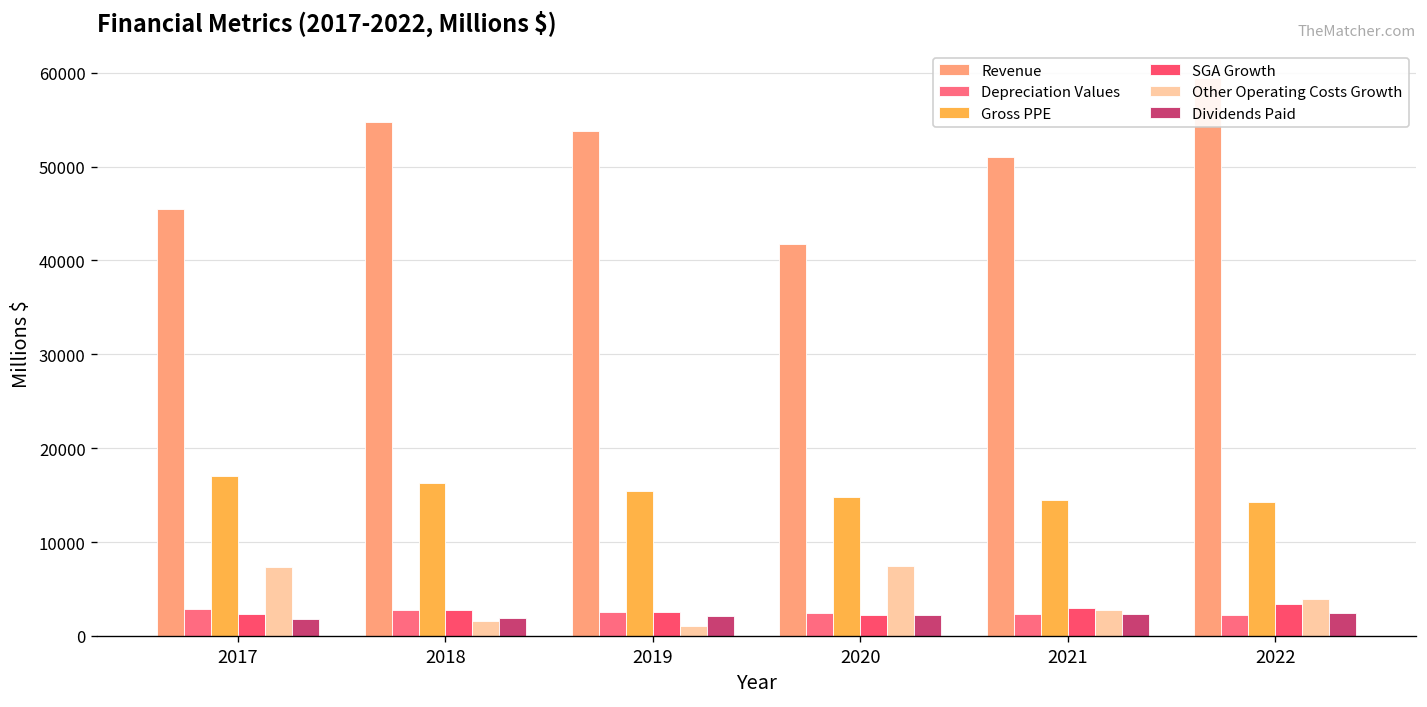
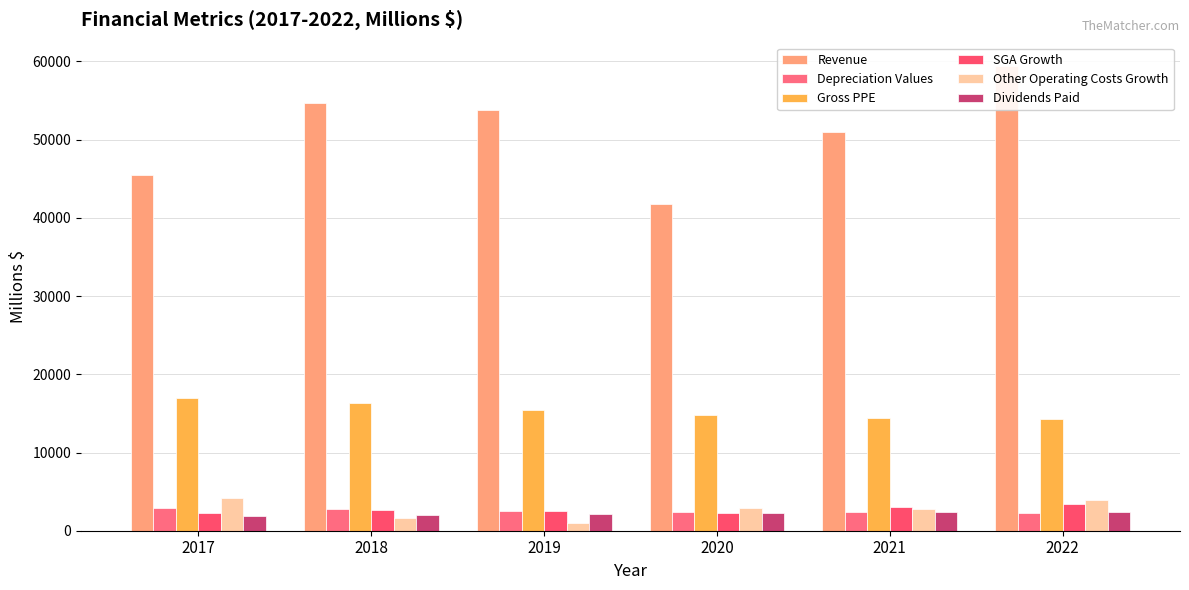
Other Operating Costs Growth, 2017: 7000 -> 4000
Other Operating Costs Growth, 2020: 7000 -> 3000
